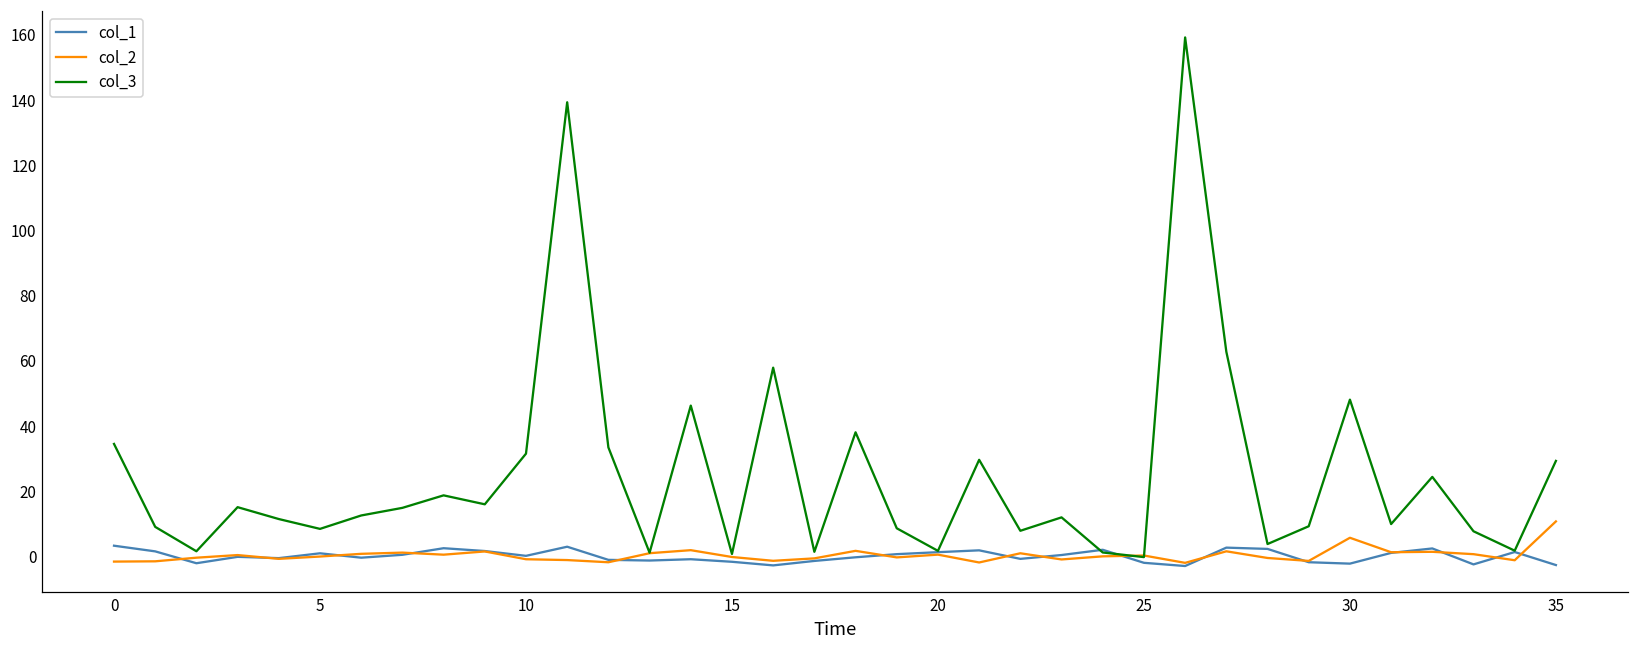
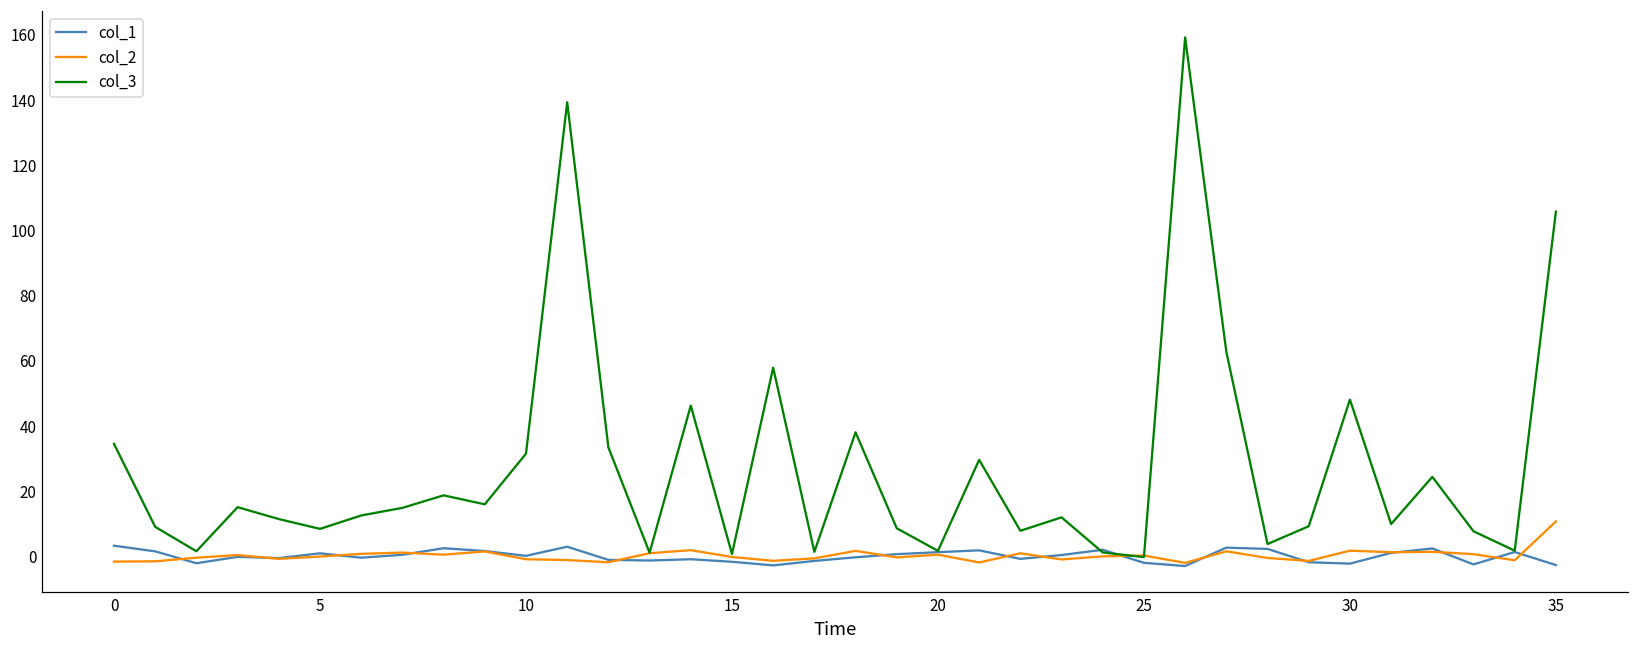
col_2, 30: 6 -> 2
col_3, 35: 29 -> 106
